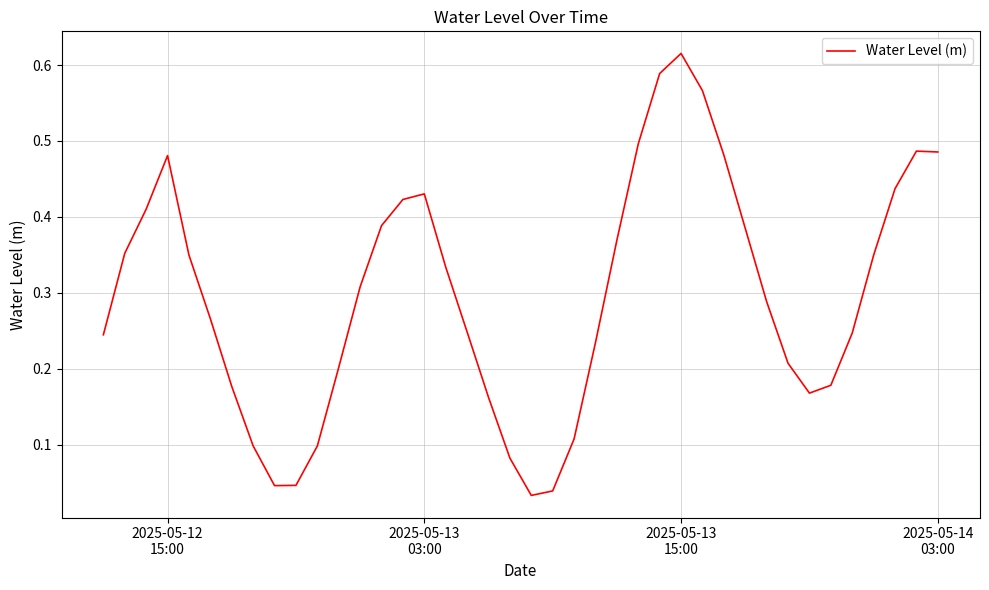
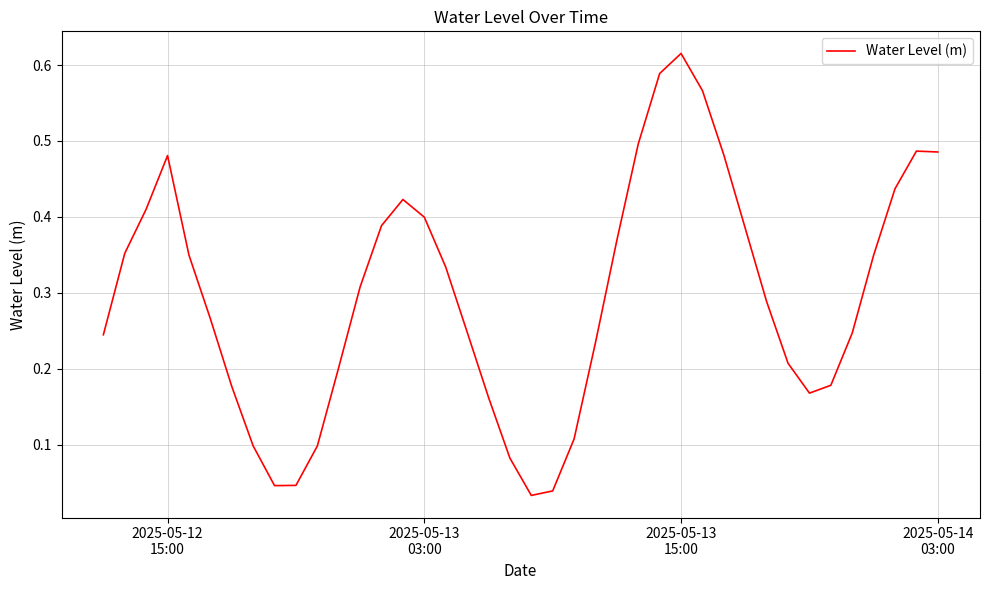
2025-05-13 03:00: 0.43 -> 0.40
